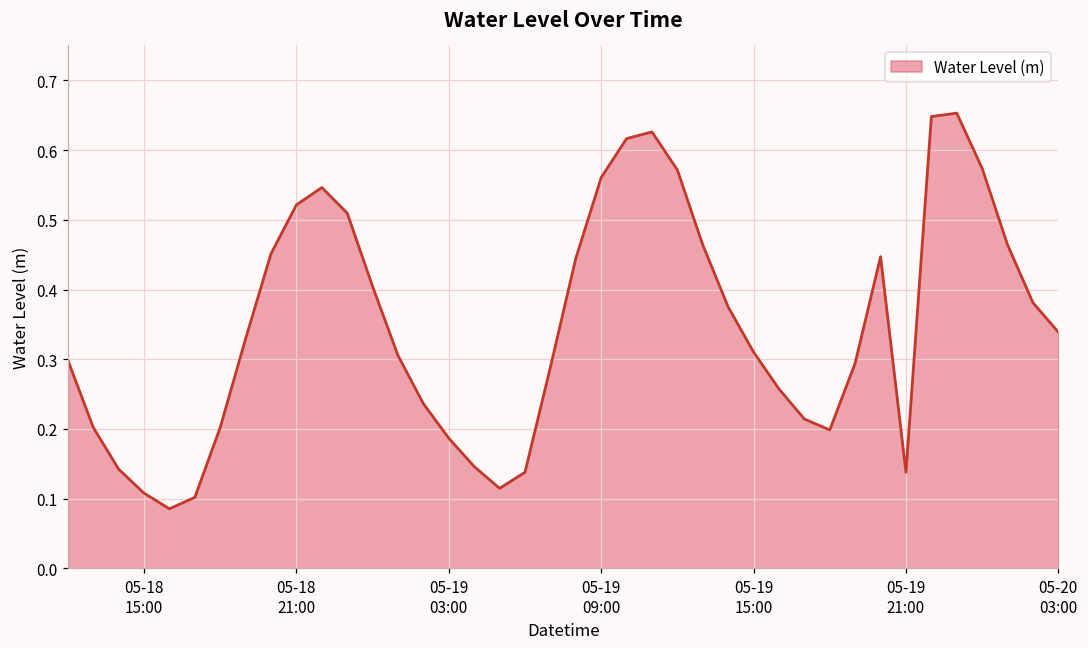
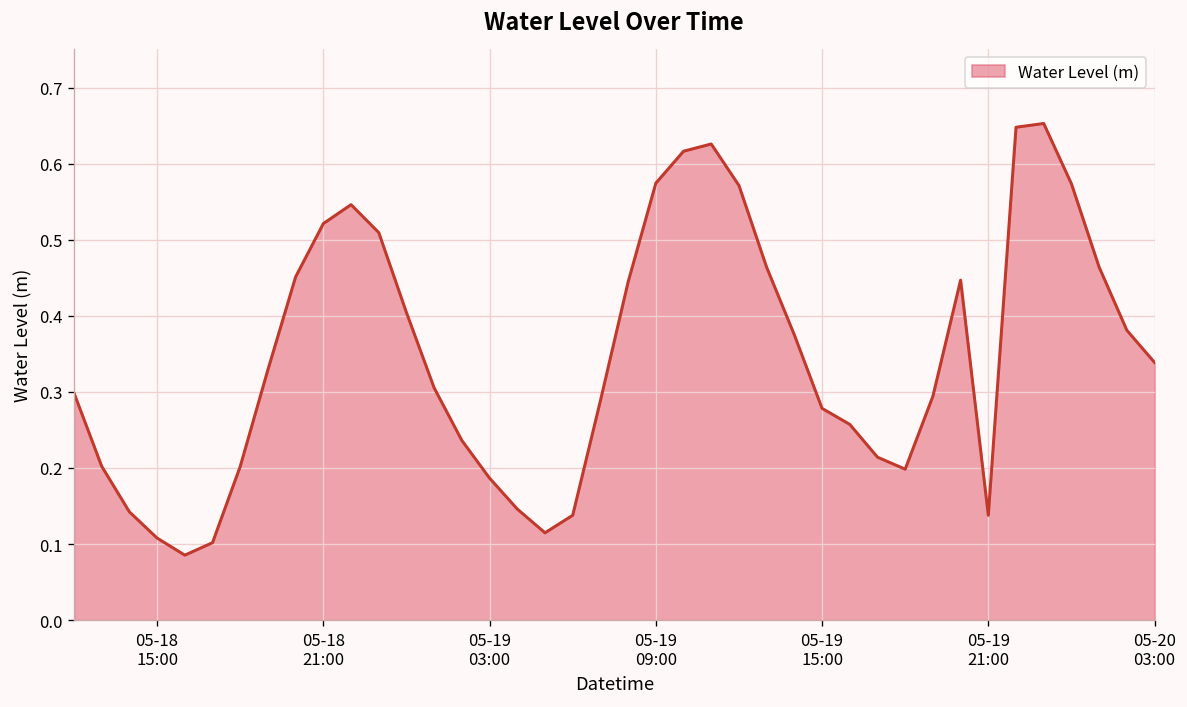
05-19 09:00: 0.56 -> 0.57
05-19 15:00: 0.31 -> 0.28
